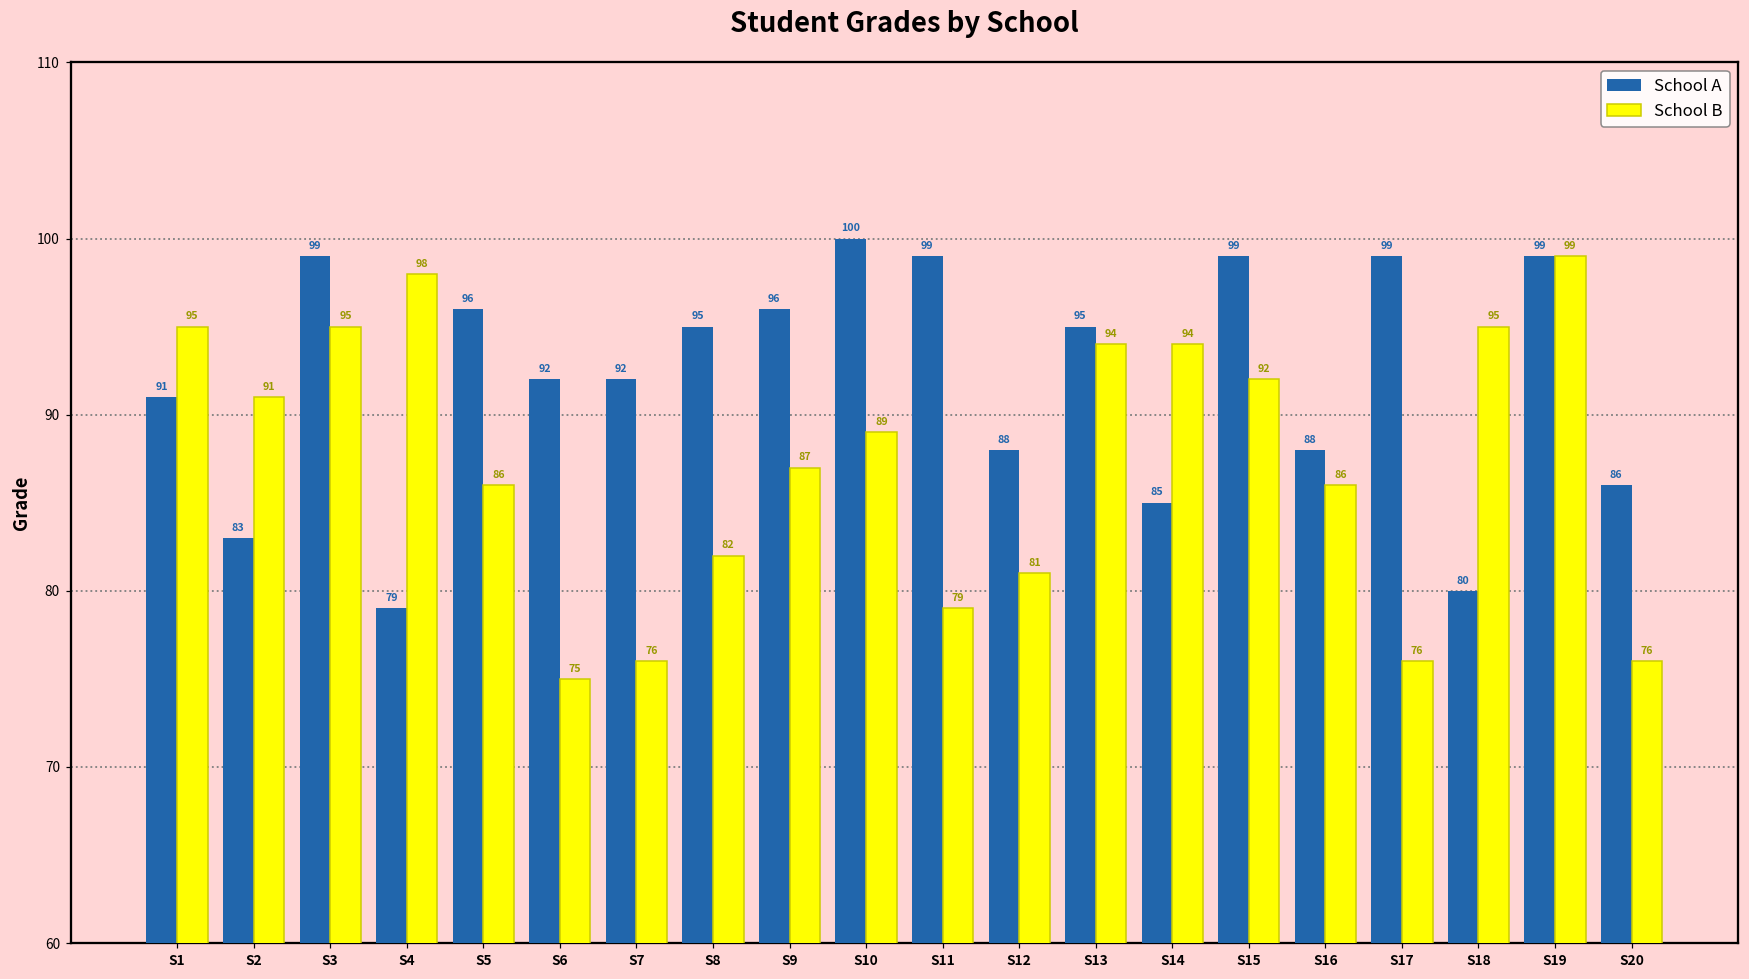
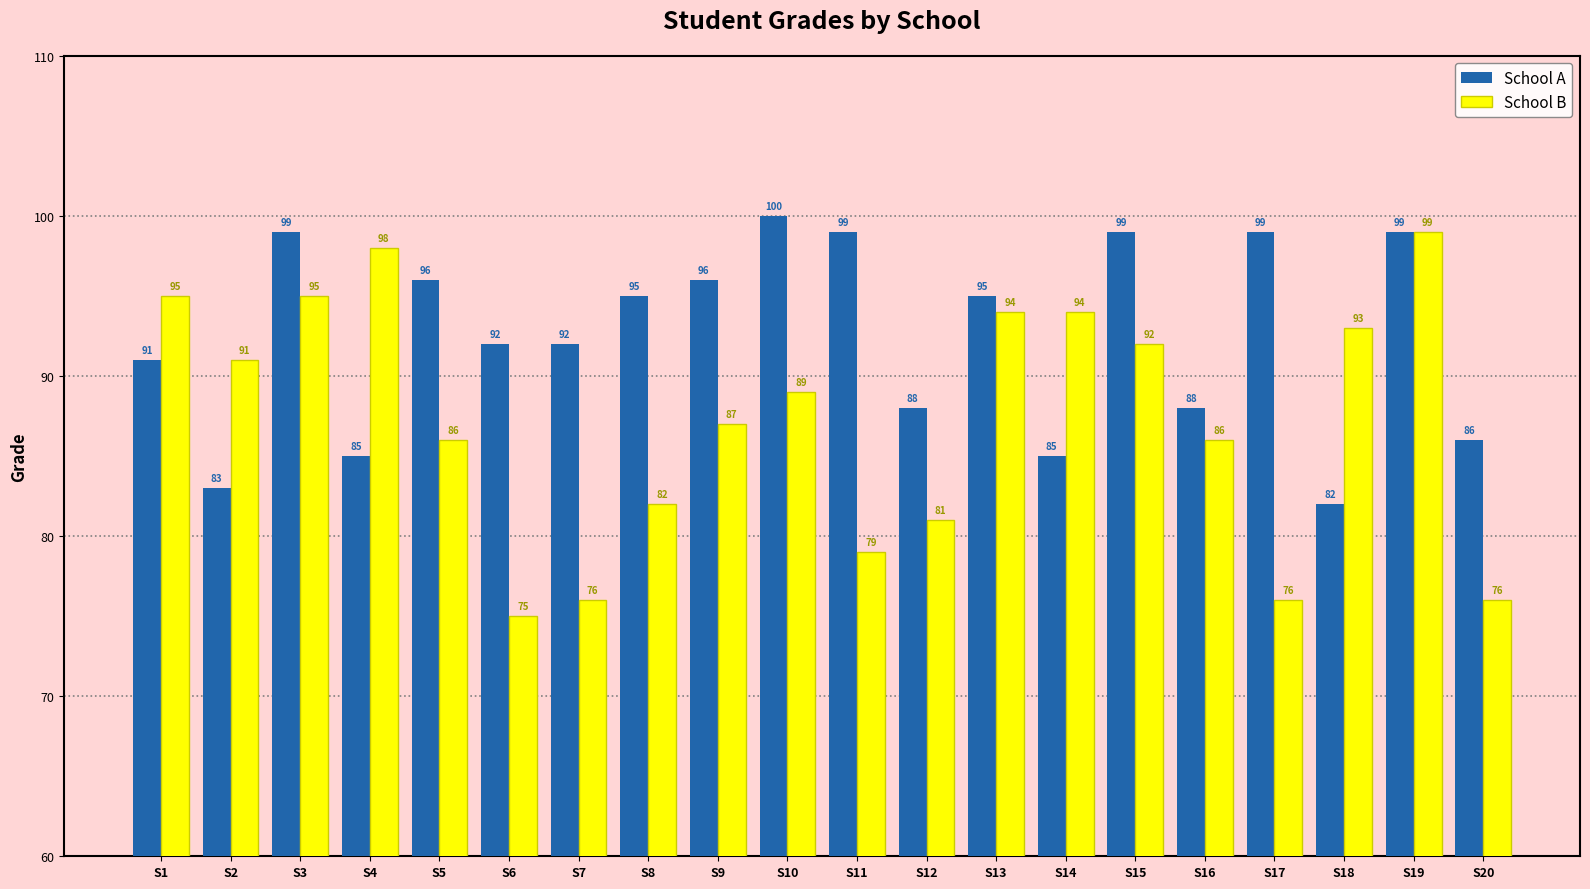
School A, S4: 79 -> 85
School A, S18: 80 -> 82
School B, S18: 95 -> 93
